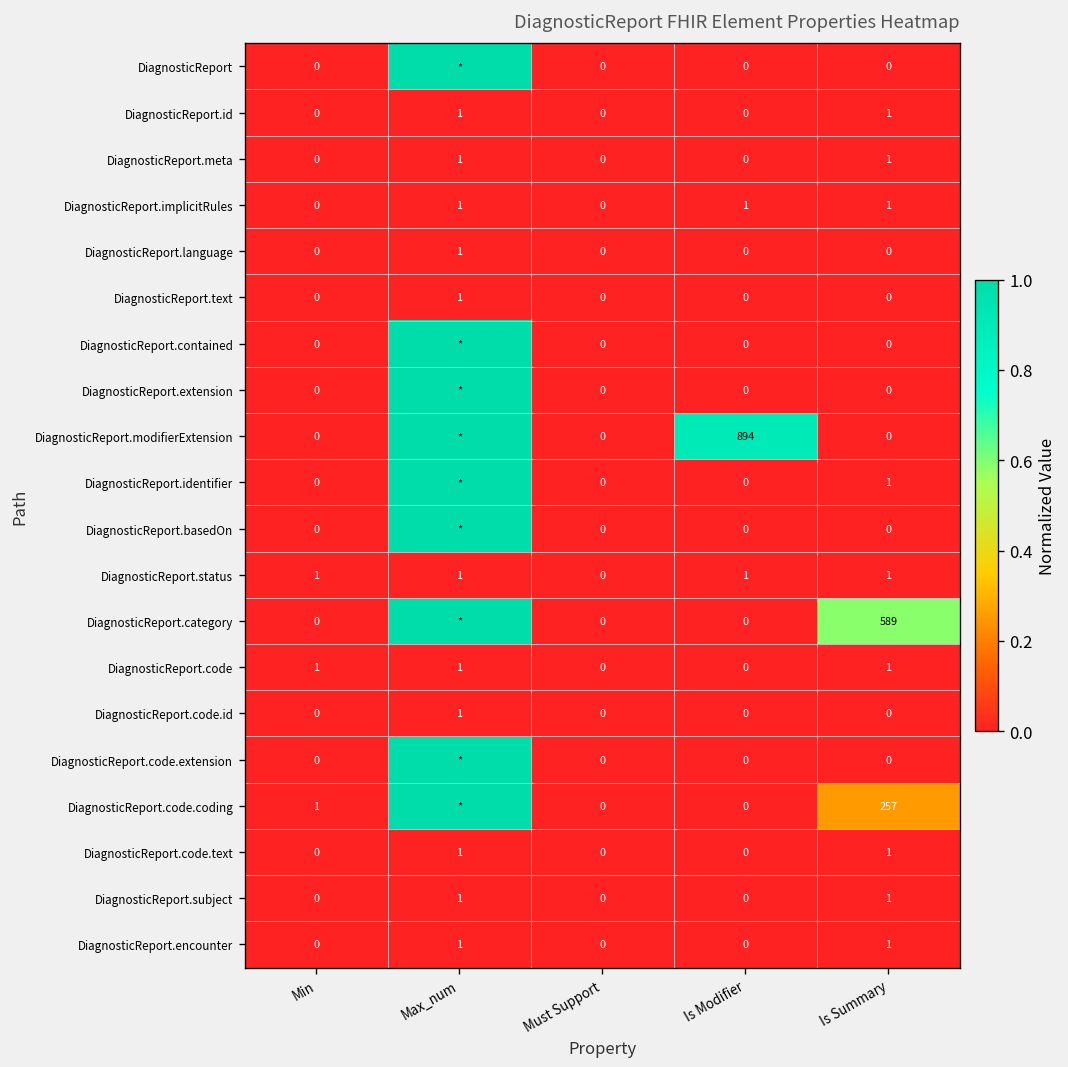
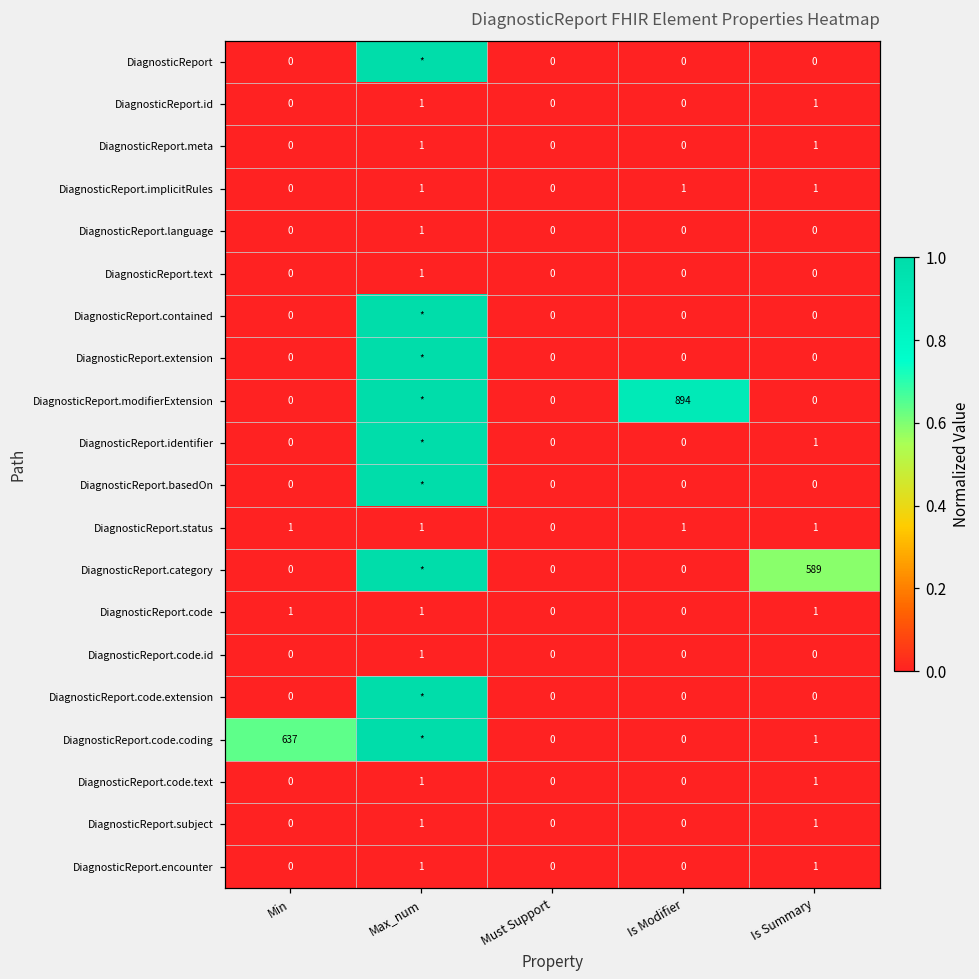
DiagnosticReport.code.coding, Min: 1 -> 637
DiagnosticReport.code.coding, Is Summary: 257 -> 1
